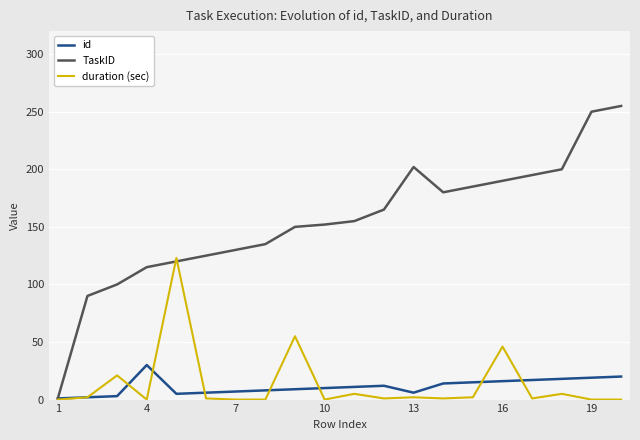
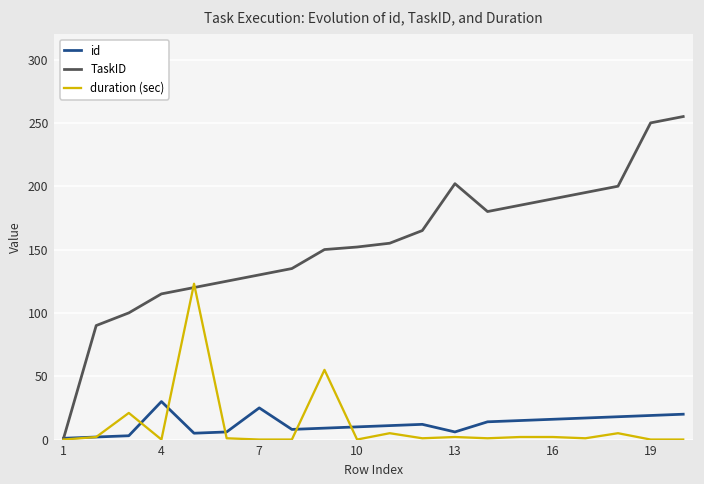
id, 7: 7 -> 25
duration (sec), 16: 46 -> 2
